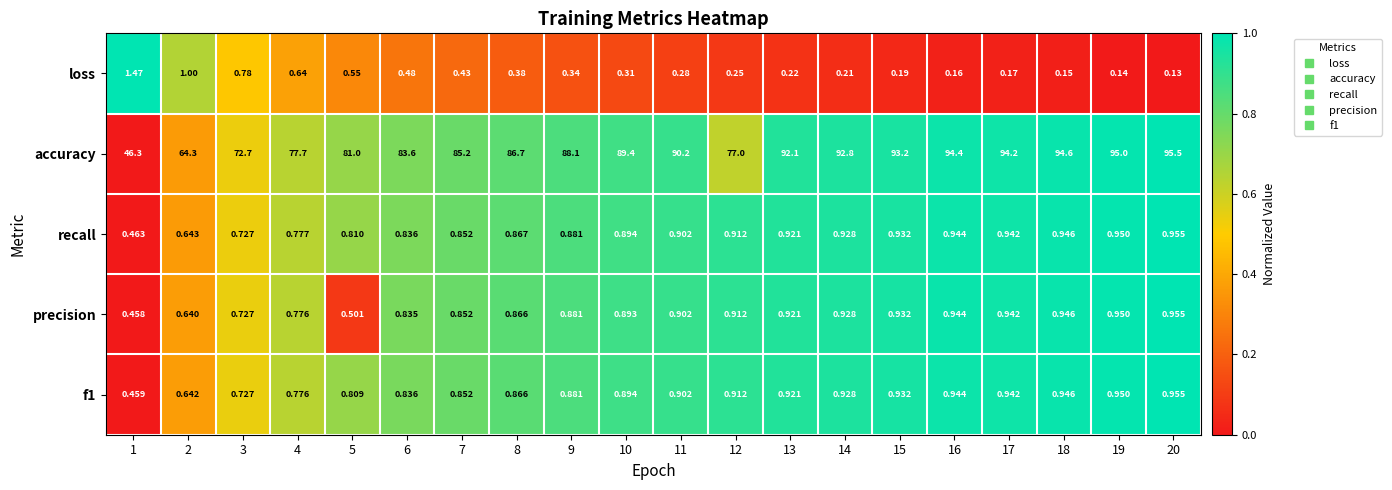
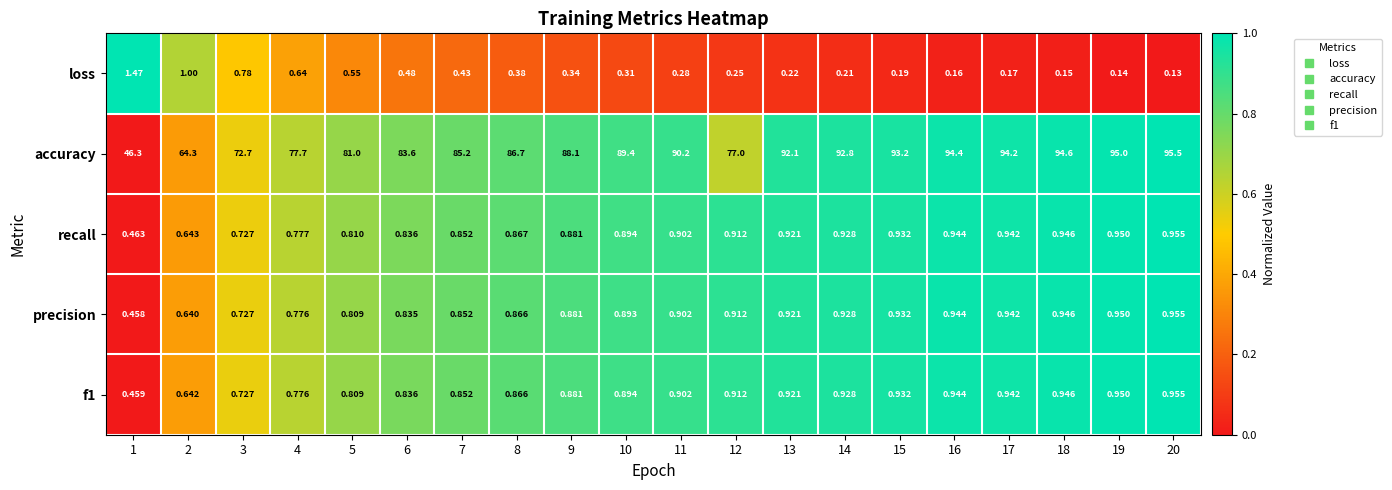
precision, 5: 0.501 -> 0.809
